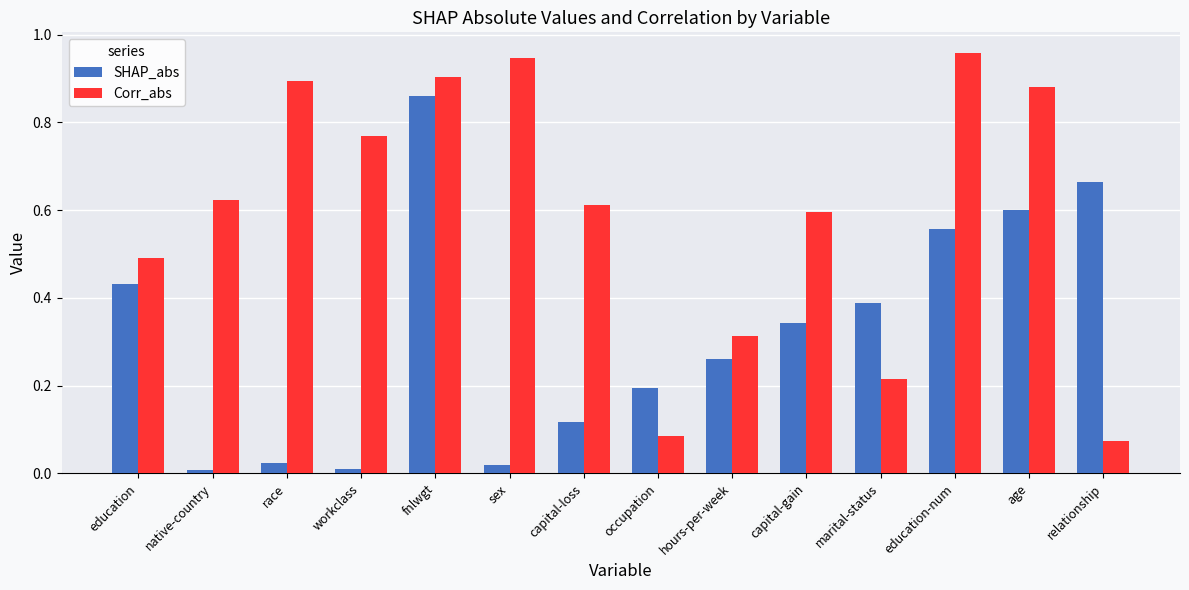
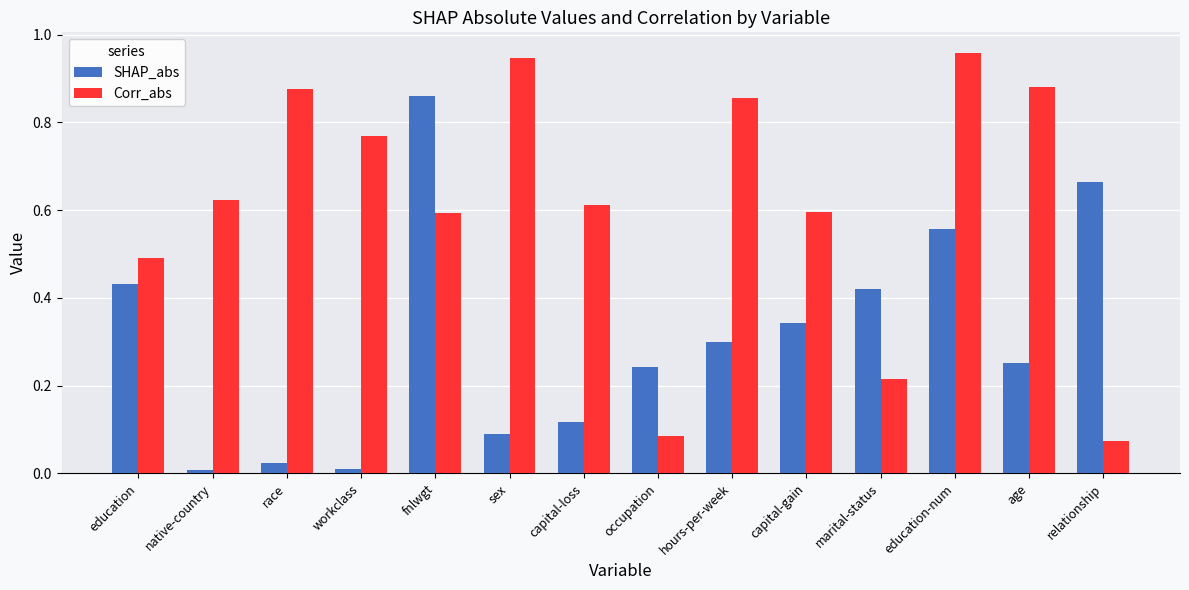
Corr_abs, race: 0.89 -> 0.88
Corr_abs, fnlwgt: 0.90 -> 0.59
SHAP_abs, sex: 0.02 -> 0.09
SHAP_abs, occupation: 0.20 -> 0.24
SHAP_abs, hours-per-week: 0.26 -> 0.30
Corr_abs, hours-per-week: 0.31 -> 0.86
SHAP_abs, marital-status: 0.39 -> 0.42
SHAP_abs, age: 0.60 -> 0.25
